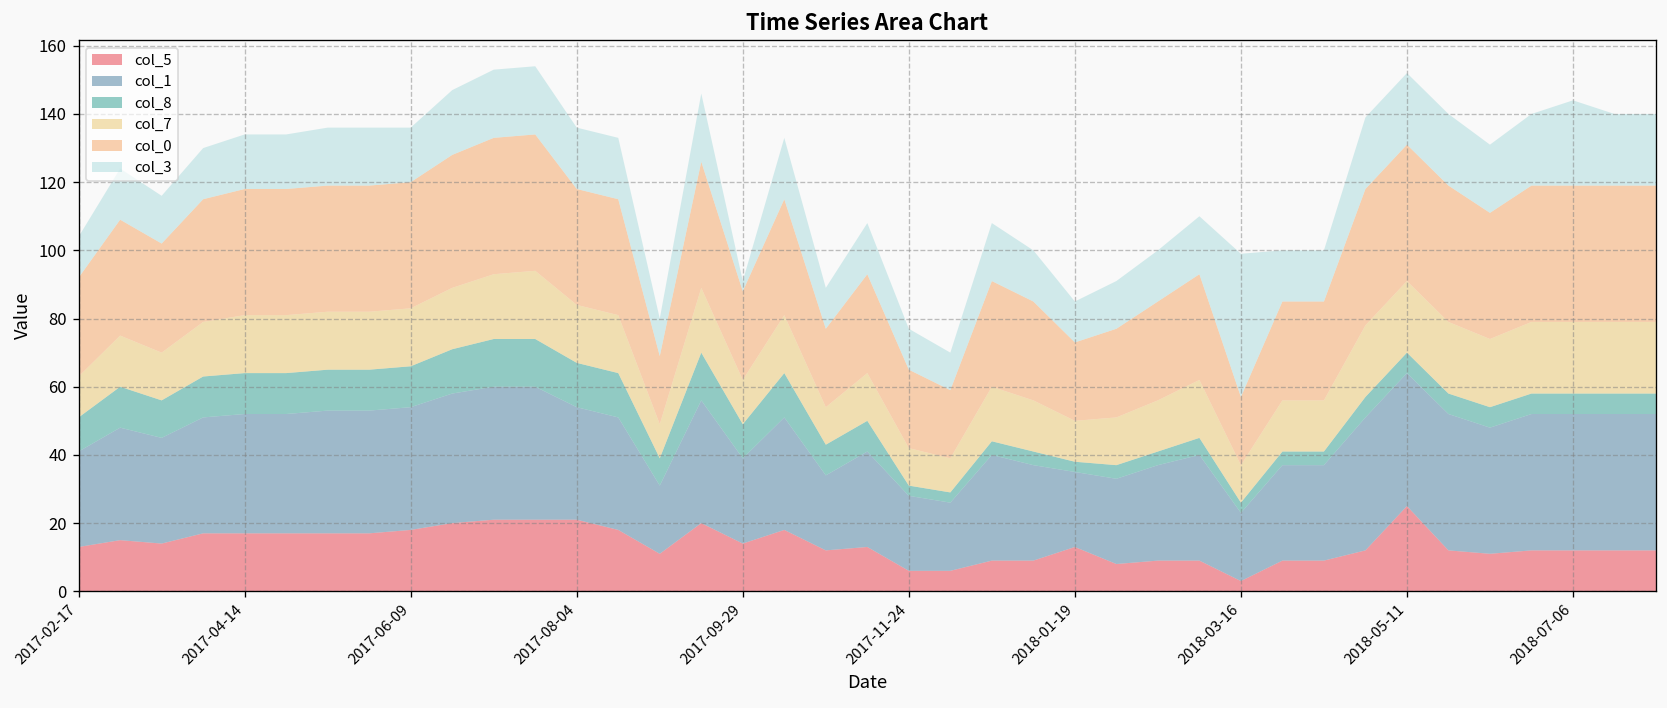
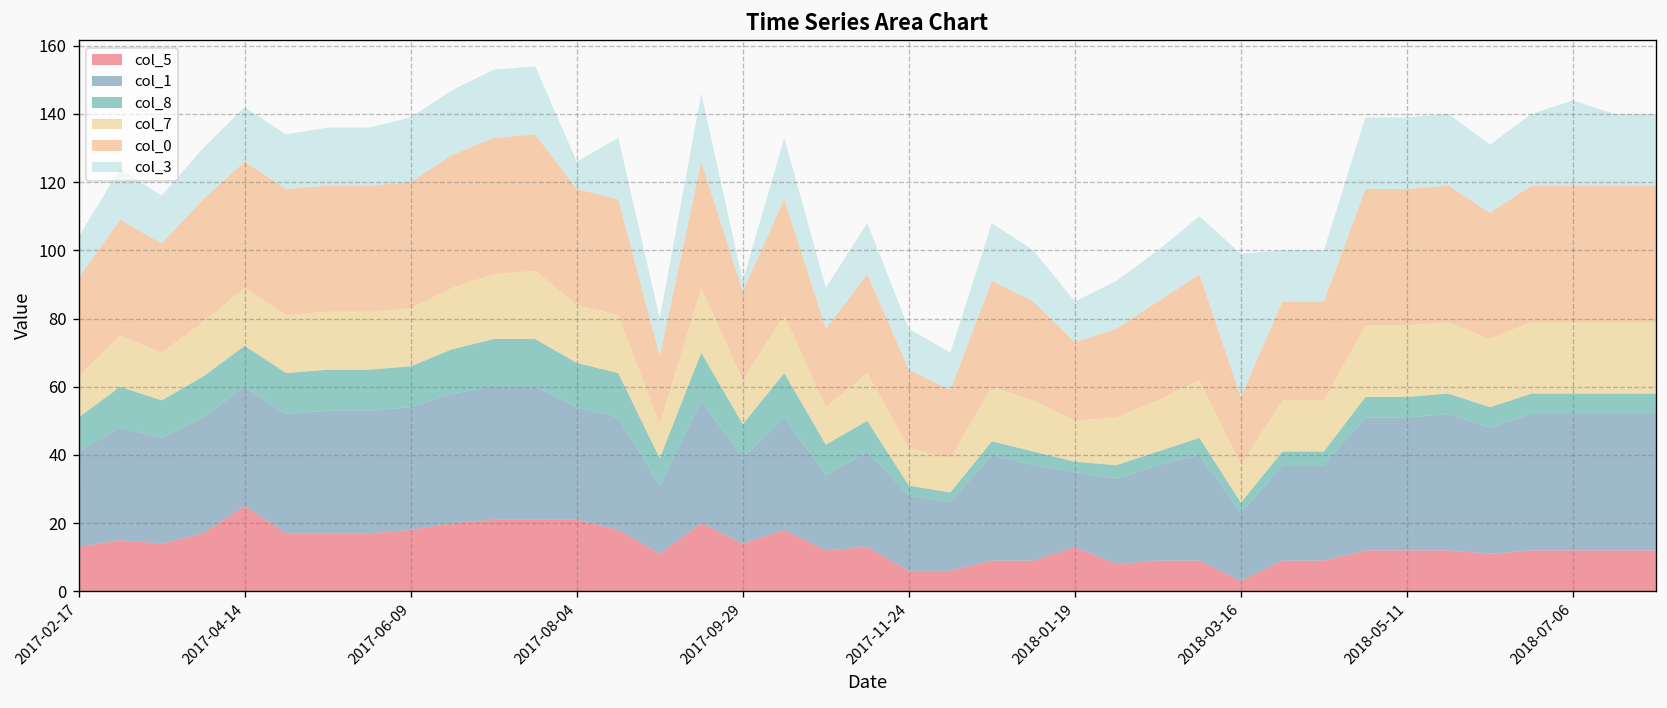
col_5, 2017-04-14: 17 -> 25
col_3, 2017-06-09: 16 -> 19
col_3, 2017-08-04: 18 -> 8
col_5, 2018-05-11: 25 -> 12
